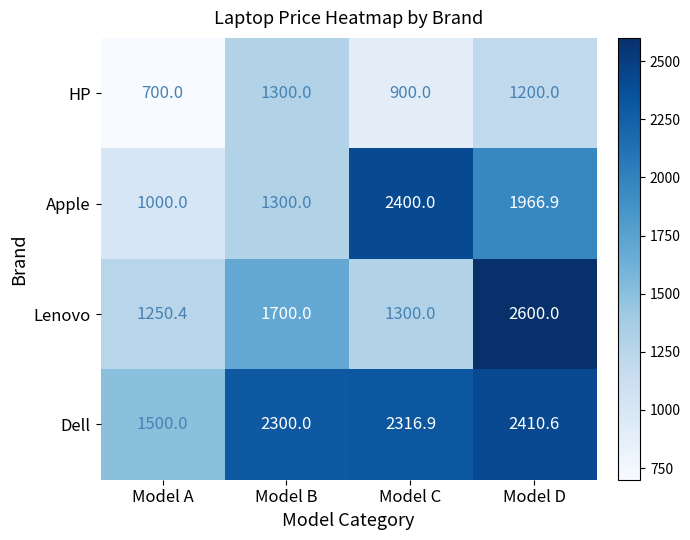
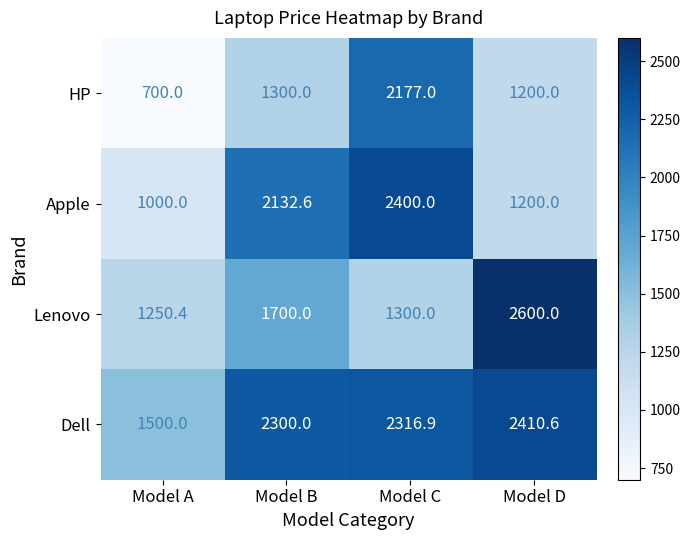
HP, Model C: 900.0 -> 2177.0
Apple, Model B: 1300.0 -> 2132.6
Apple, Model D: 1966.9 -> 1200.0
